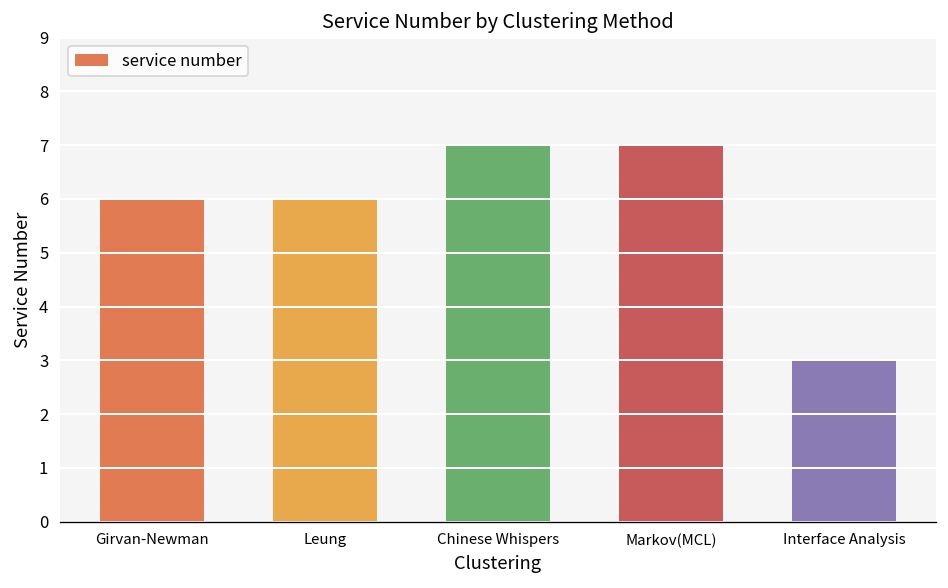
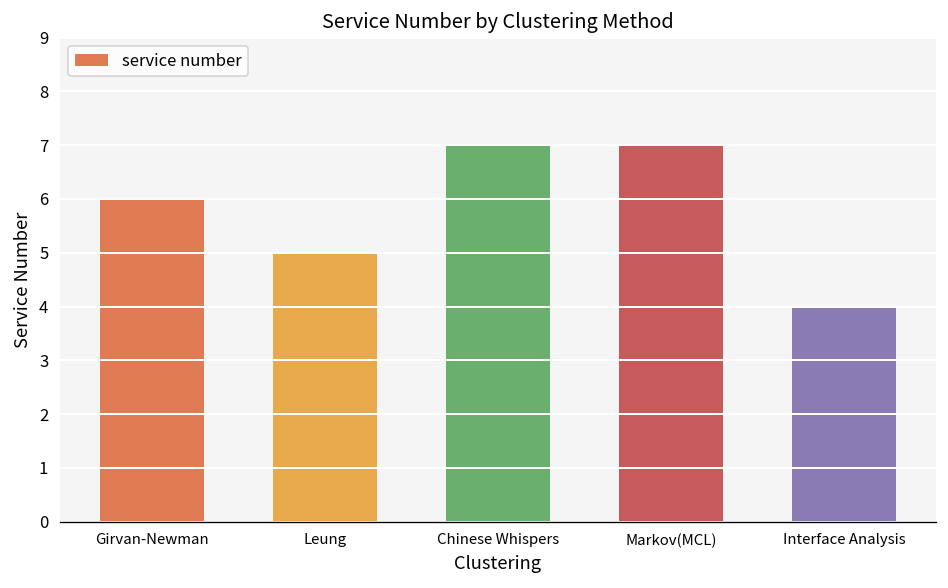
Leung: 6 -> 5
Interface Analysis: 3 -> 4
